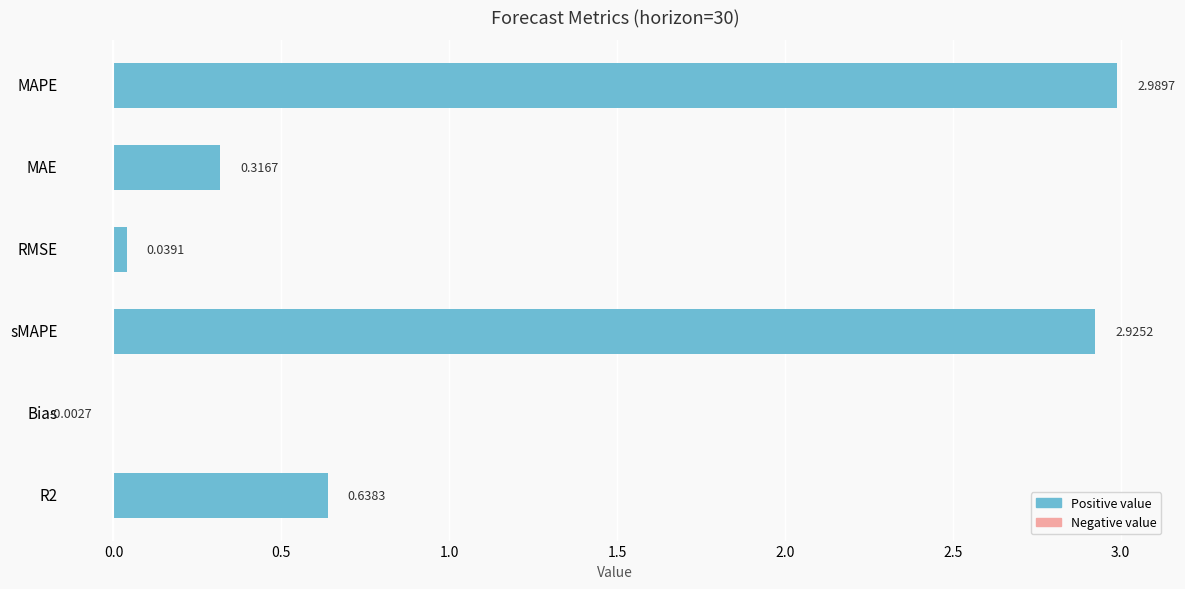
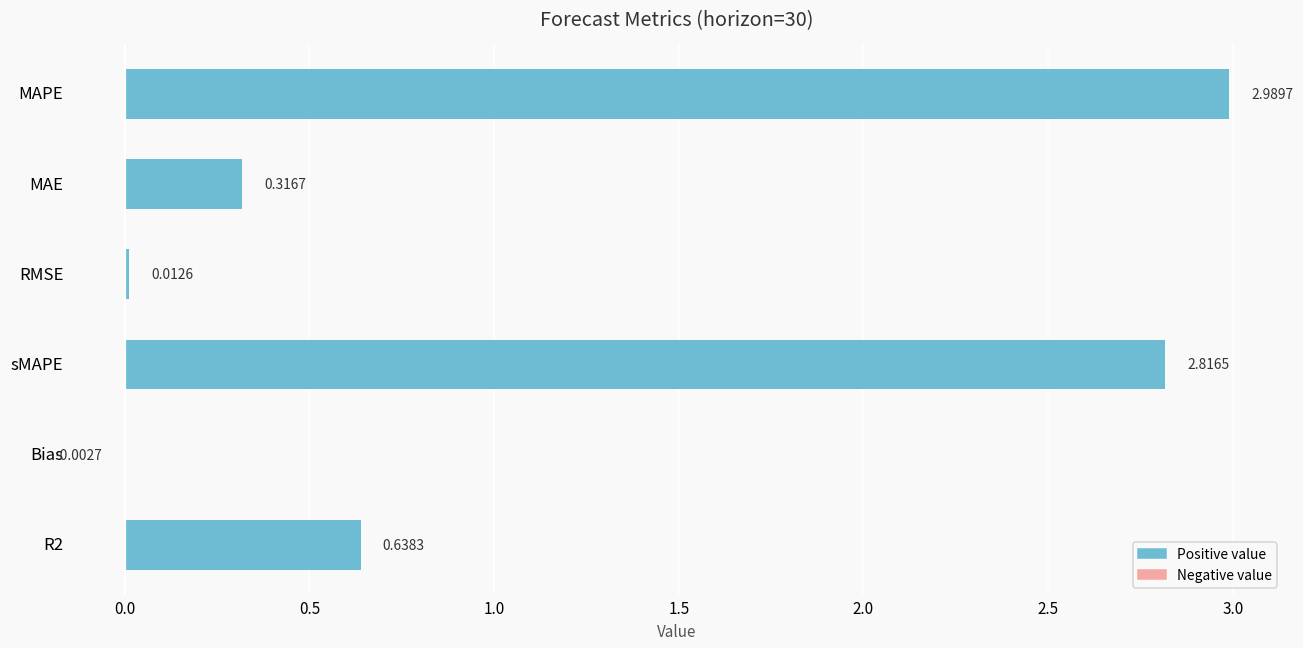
RMSE: 0.0391 -> 0.0126
sMAPE: 2.9252 -> 2.8165
